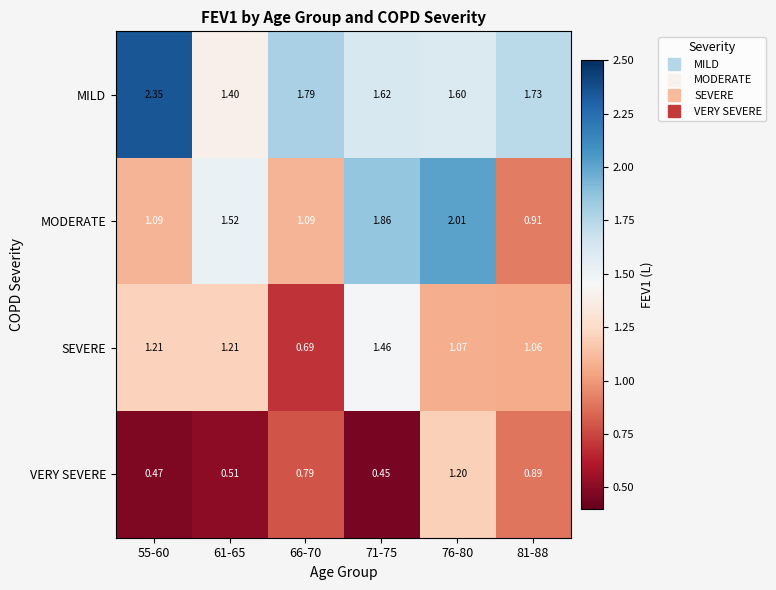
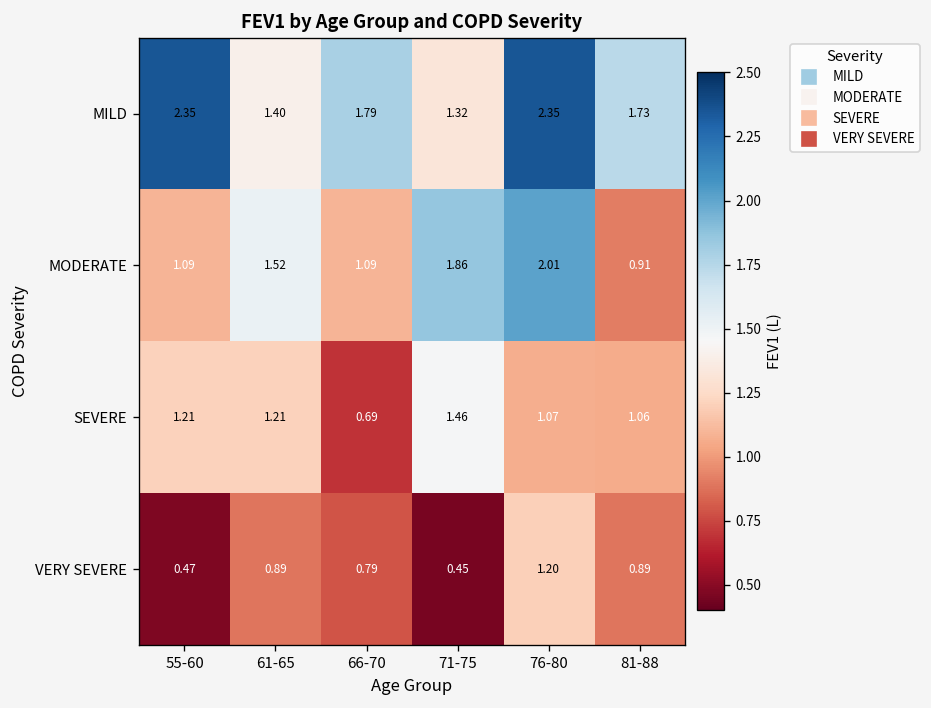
MILD, 71-75: 1.62 -> 1.32
MILD, 76-80: 1.60 -> 2.35
VERY SEVERE, 61-65: 0.51 -> 0.89
